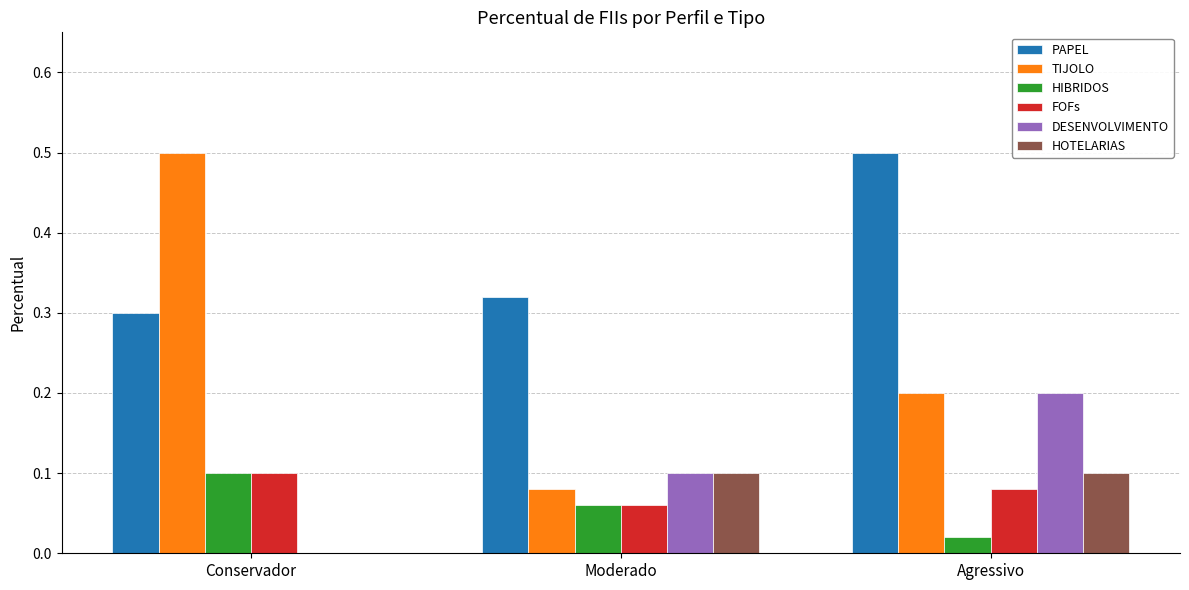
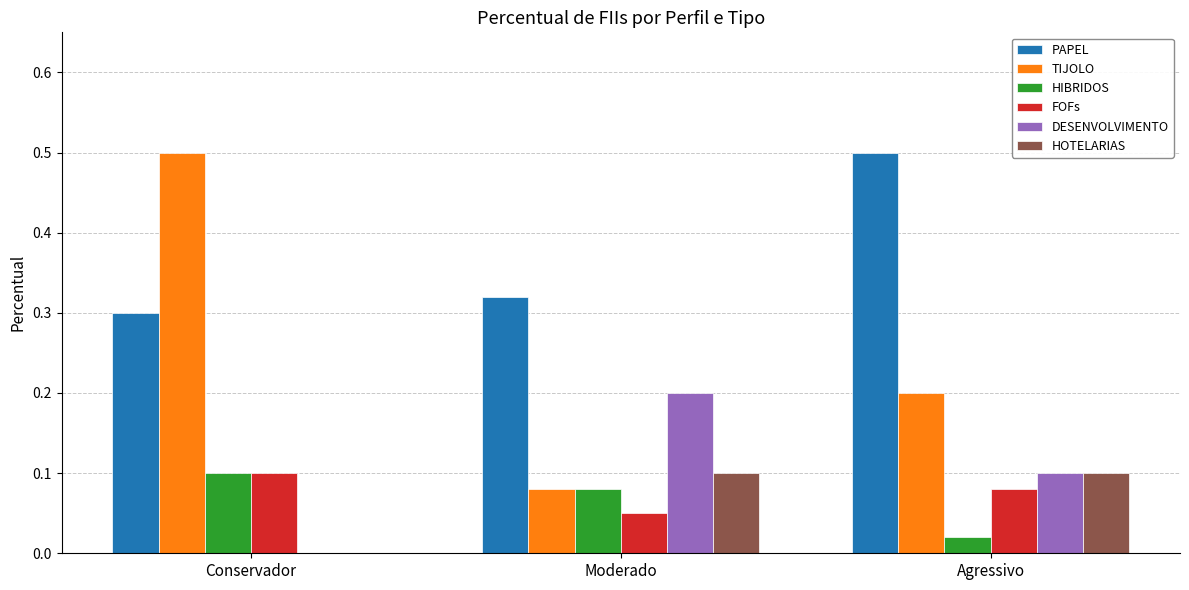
HIBRIDOS, Moderado: 0.06 -> 0.08
FOFs, Moderado: 0.06 -> 0.05
DESENVOLVIMENTO, Moderado: 0.1 -> 0.2
DESENVOLVIMENTO, Agressivo: 0.2 -> 0.1
